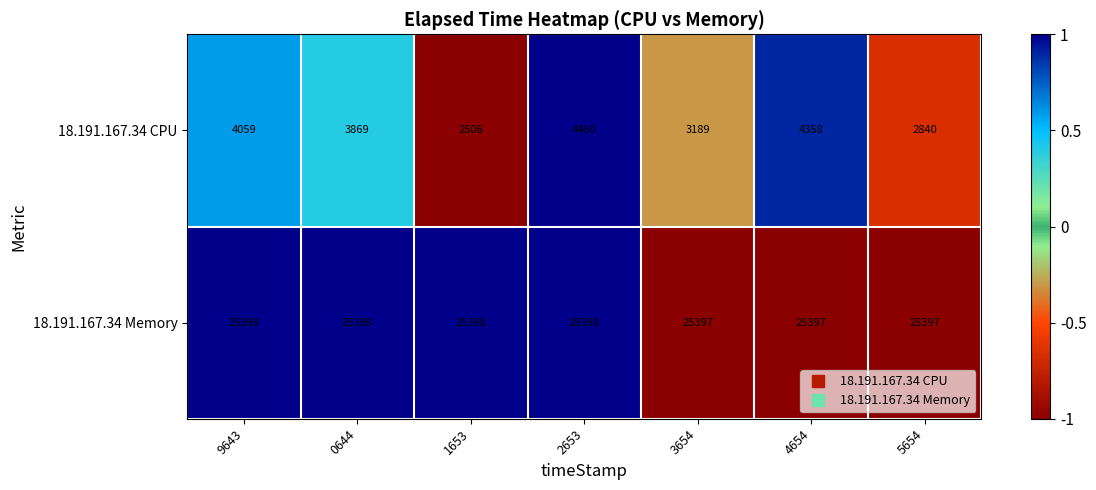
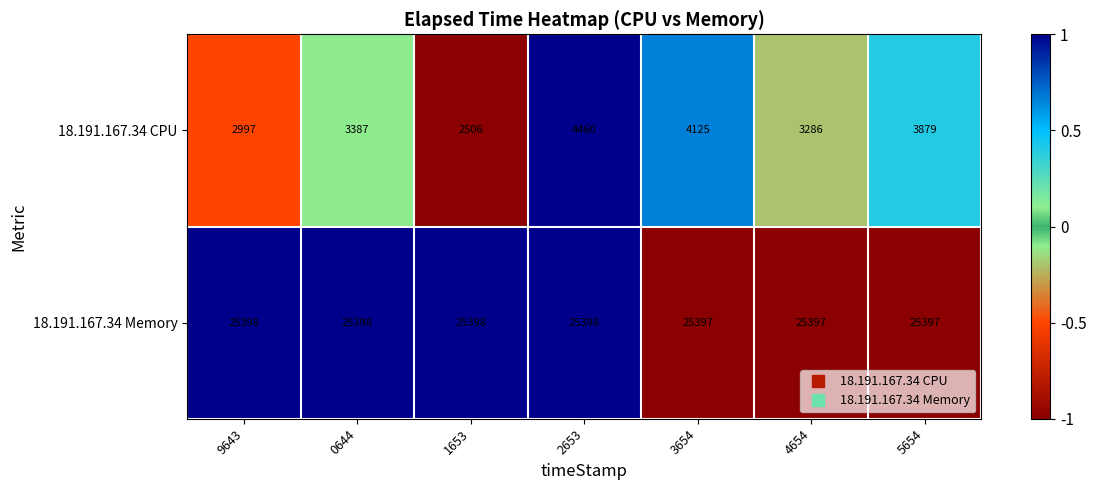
18.191.167.34 CPU, 9643: 4059 -> 2997
18.191.167.34 CPU, 0644: 3869 -> 3387
18.191.167.34 CPU, 3654: 3189 -> 4125
18.191.167.34 CPU, 4654: 4358 -> 3286
18.191.167.34 CPU, 5654: 2840 -> 3879
